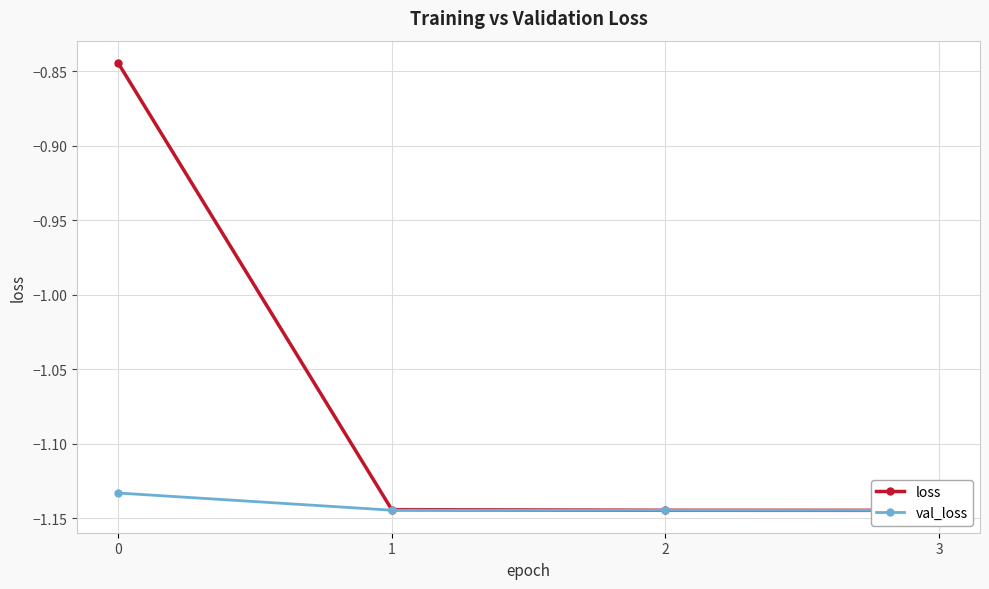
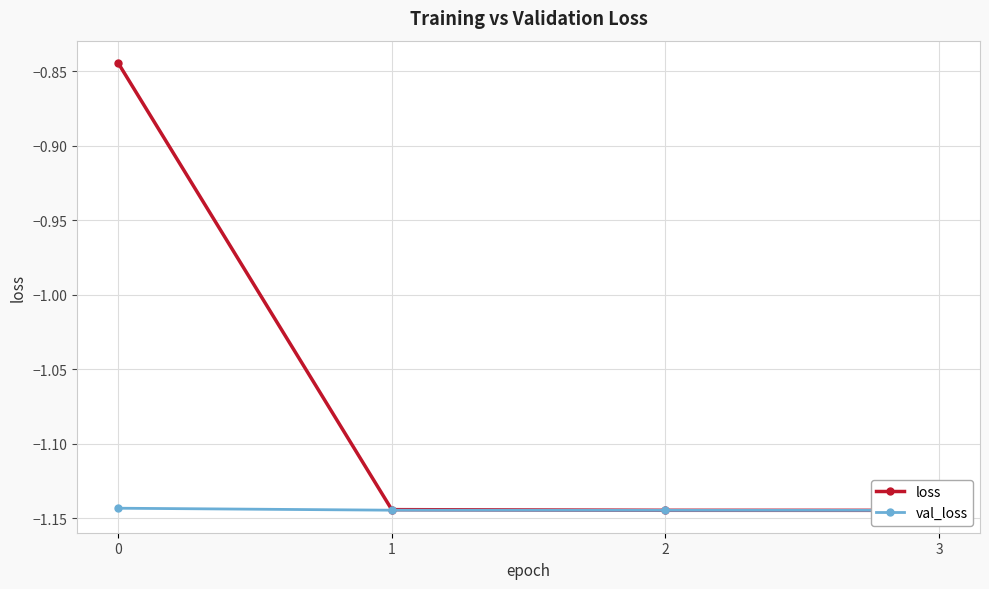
val_loss, 0: -1.133 -> -1.143
